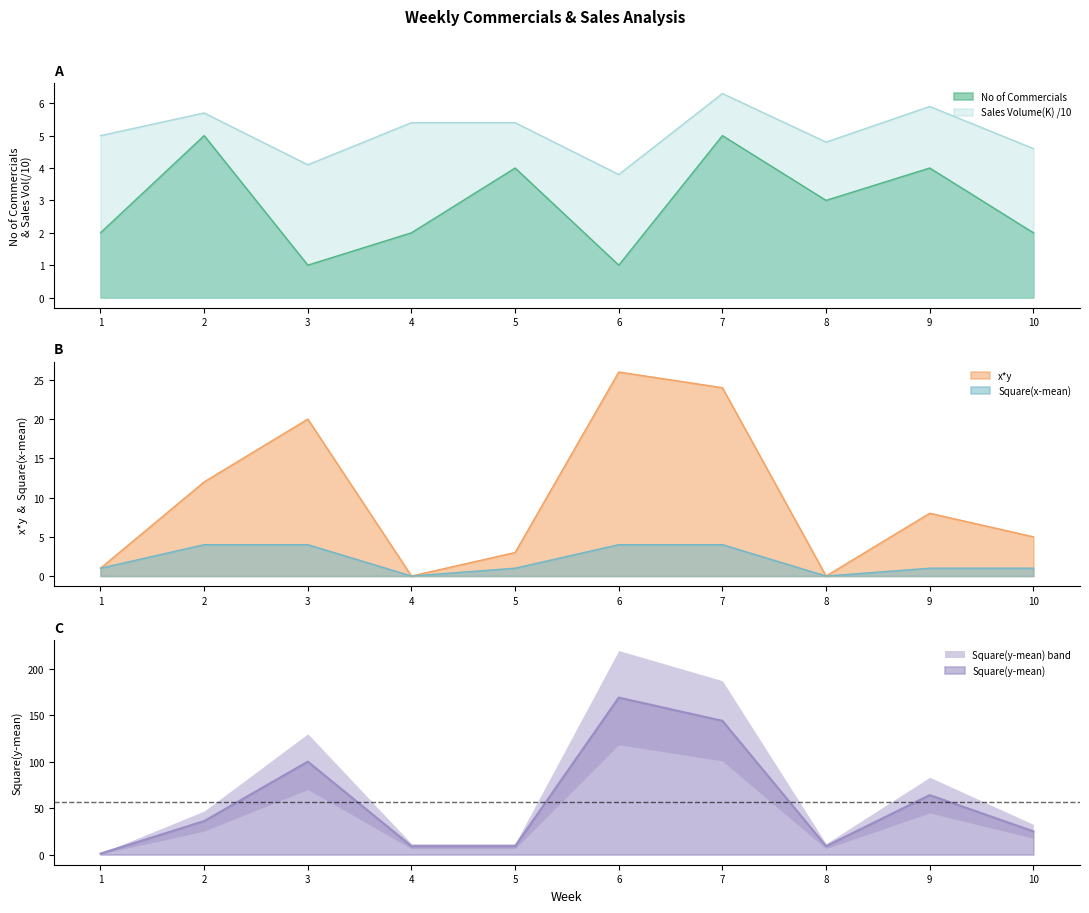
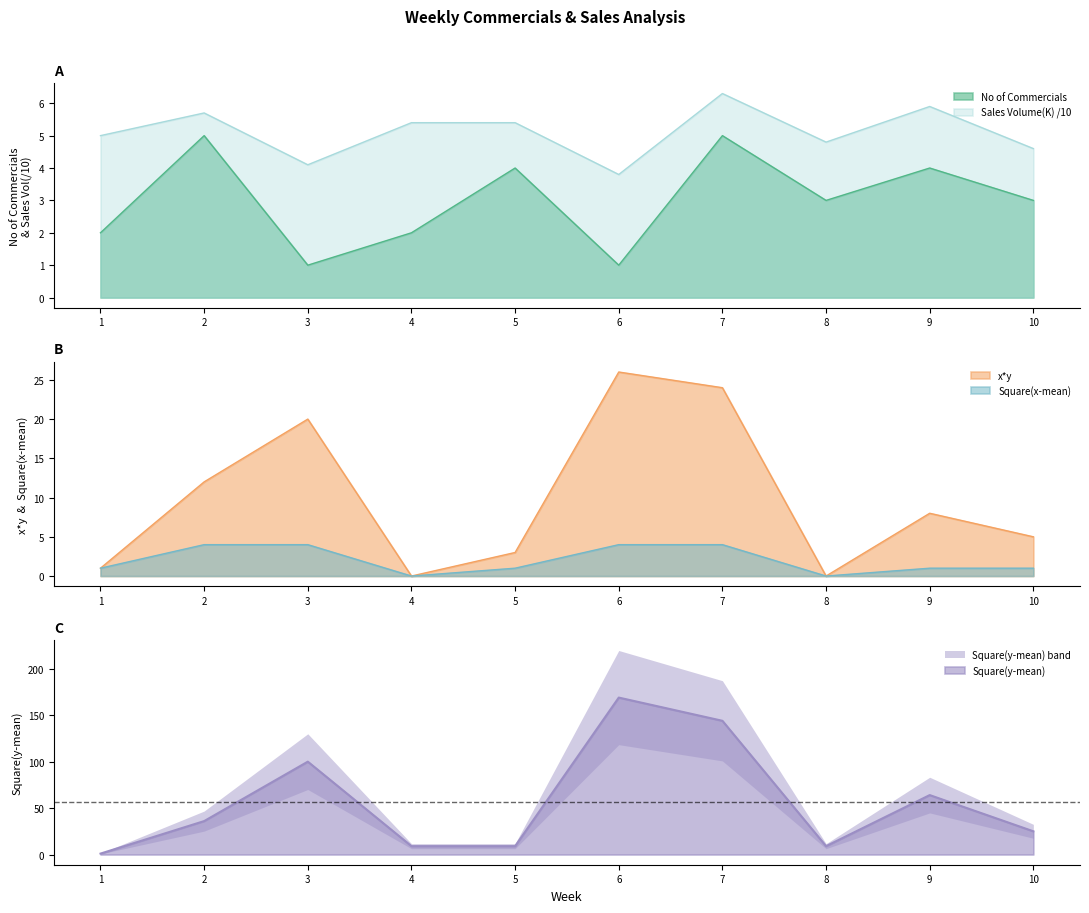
A, No of Commercials, 10: 2 -> 3
